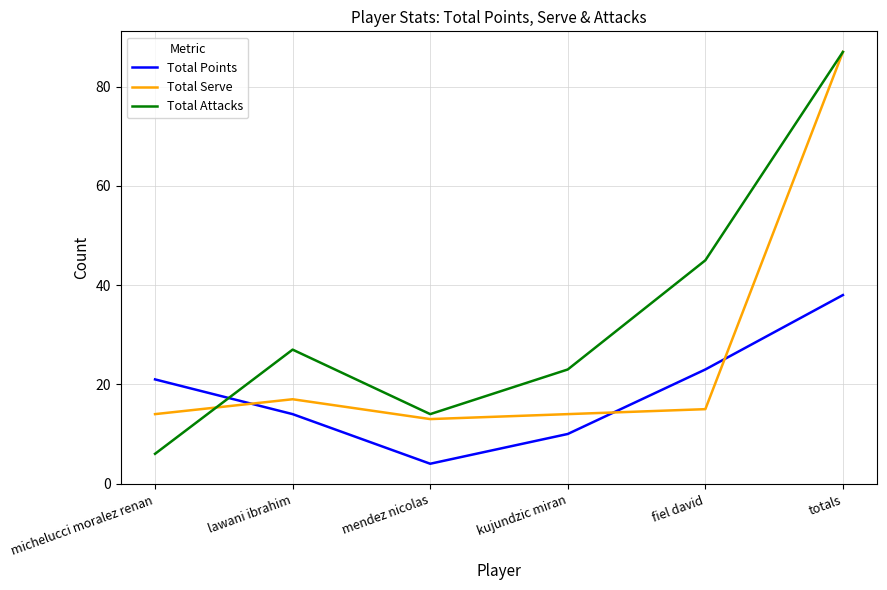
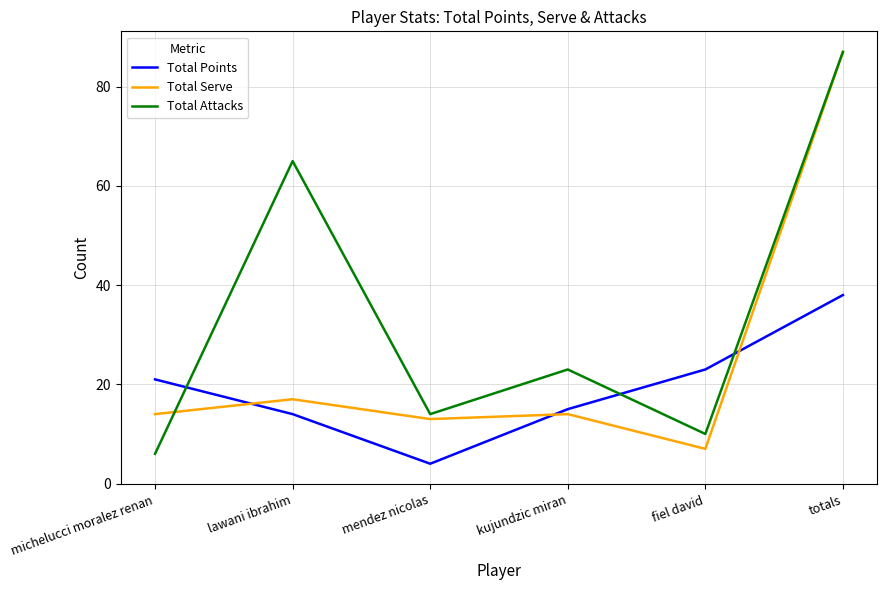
Total Attacks, lawani ibrahim: 27 -> 65
Total Points, kujundzic miran: 10 -> 15
Total Serve, fiel david: 15 -> 7
Total Attacks, fiel david: 45 -> 10
